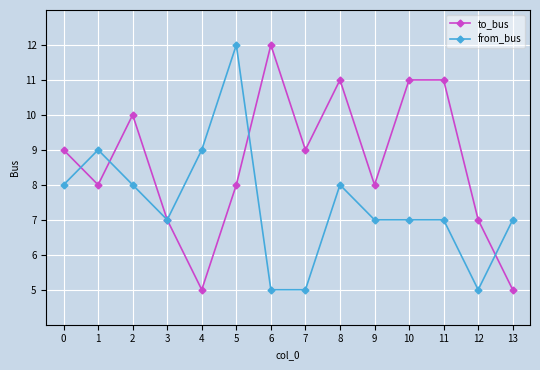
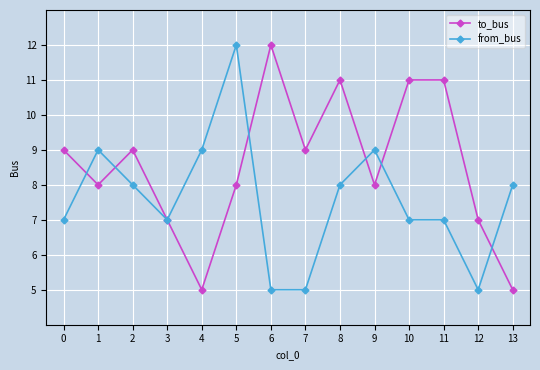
from_bus, 0: 8 -> 7
to_bus, 2: 10 -> 9
from_bus, 9: 7 -> 9
from_bus, 13: 7 -> 8
